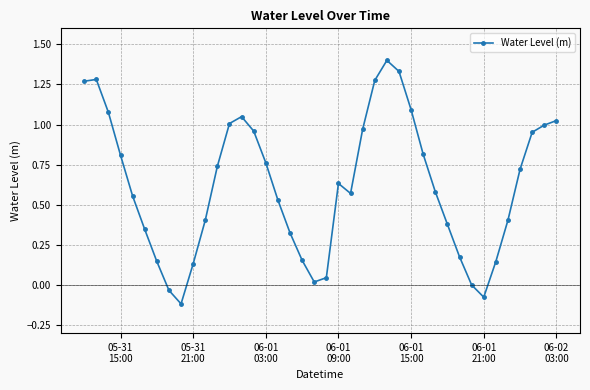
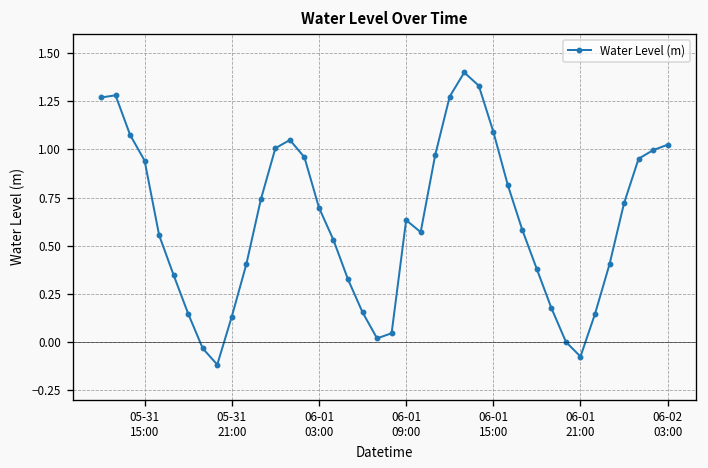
05-31 15:00: 0.81 -> 0.94
06-01 03:00: 0.76 -> 0.70
